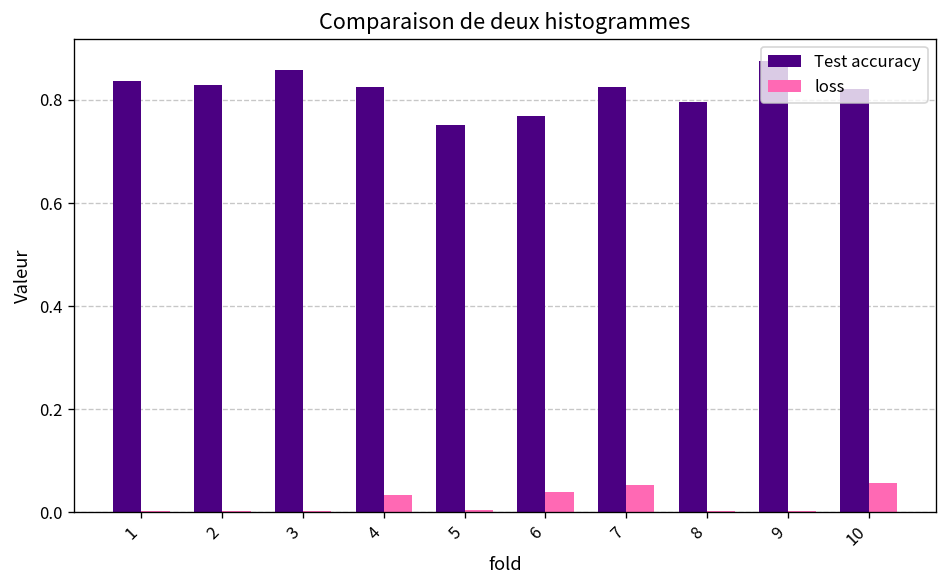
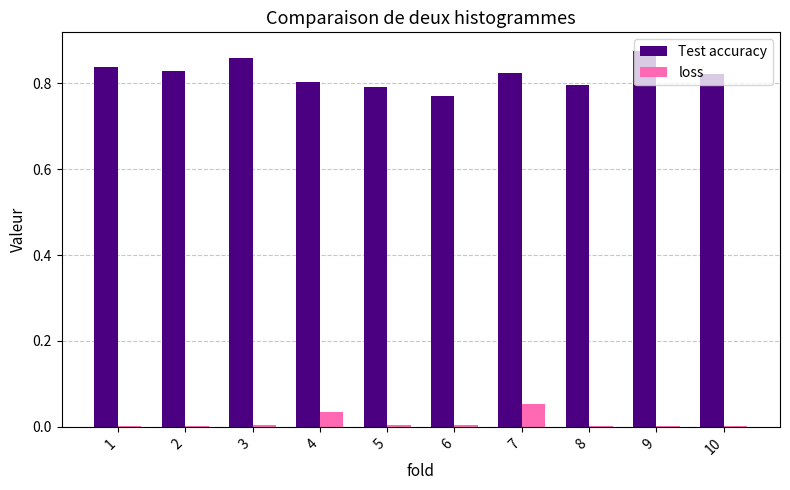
Test accuracy, 4: 0.83 -> 0.80
Test accuracy, 5: 0.75 -> 0.79
loss, 6: 0.04 -> 0.00
loss, 10: 0.06 -> 0.00
